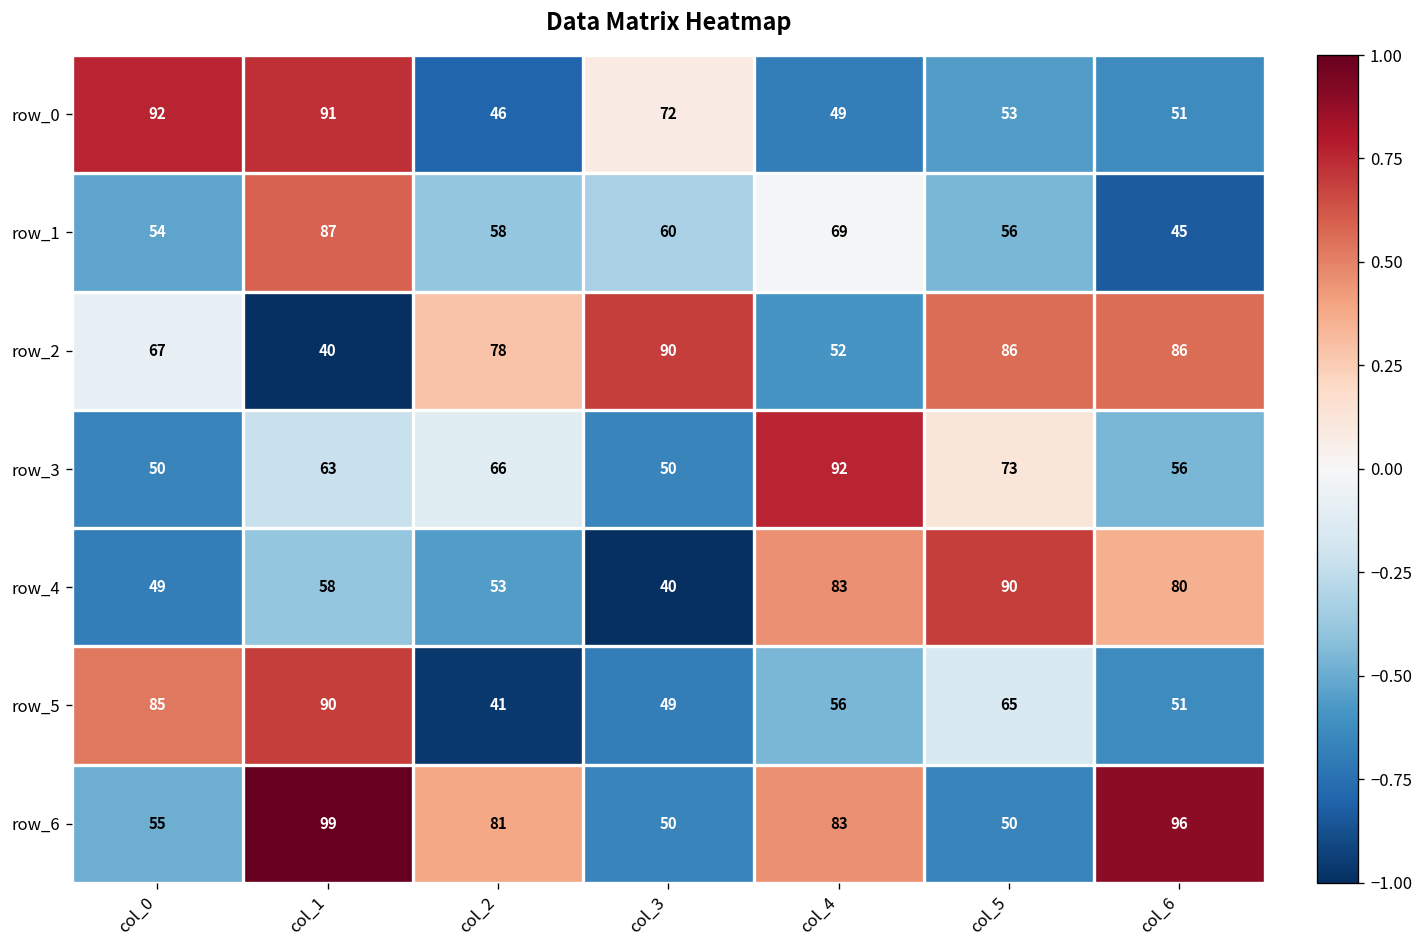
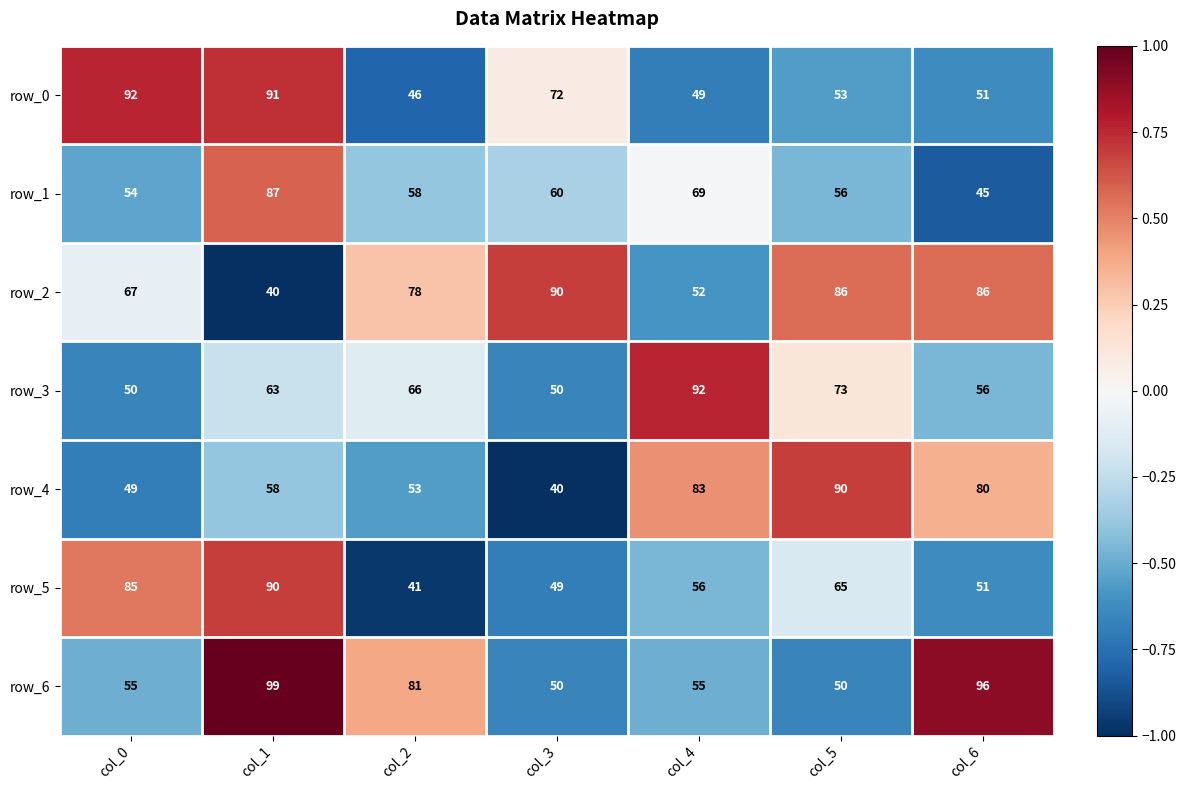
row_6, col_4: 83 -> 55
